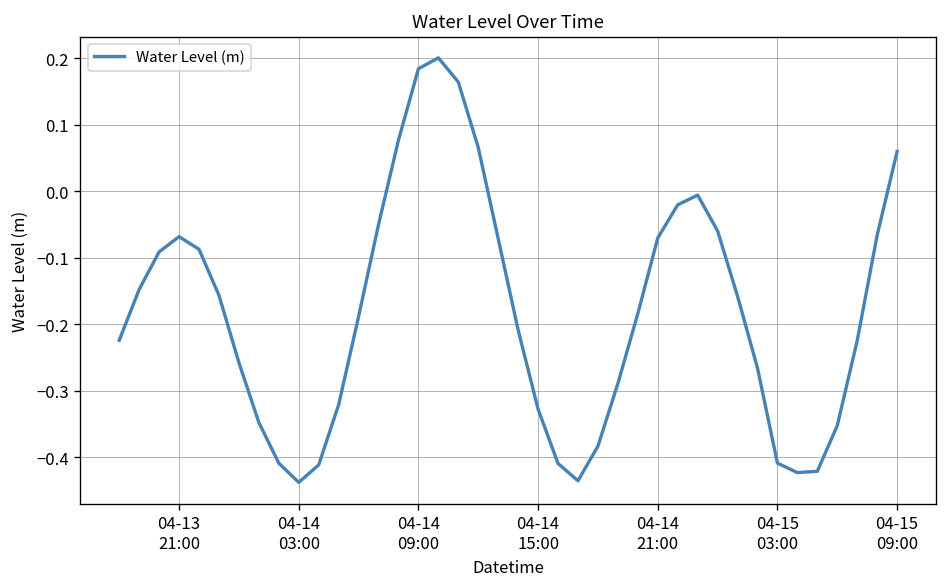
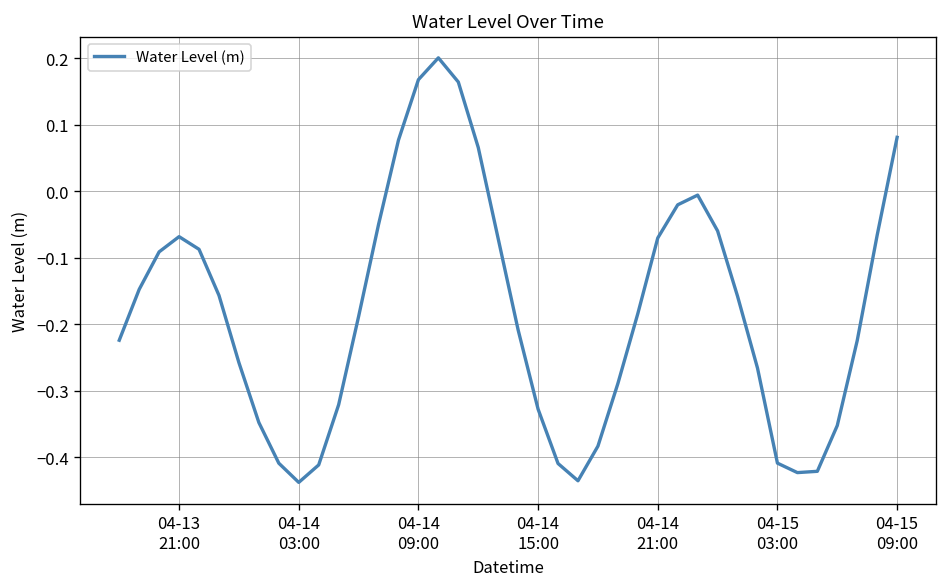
04-14 09:00: 0.18 -> 0.17
04-15 09:00: 0.06 -> 0.08
